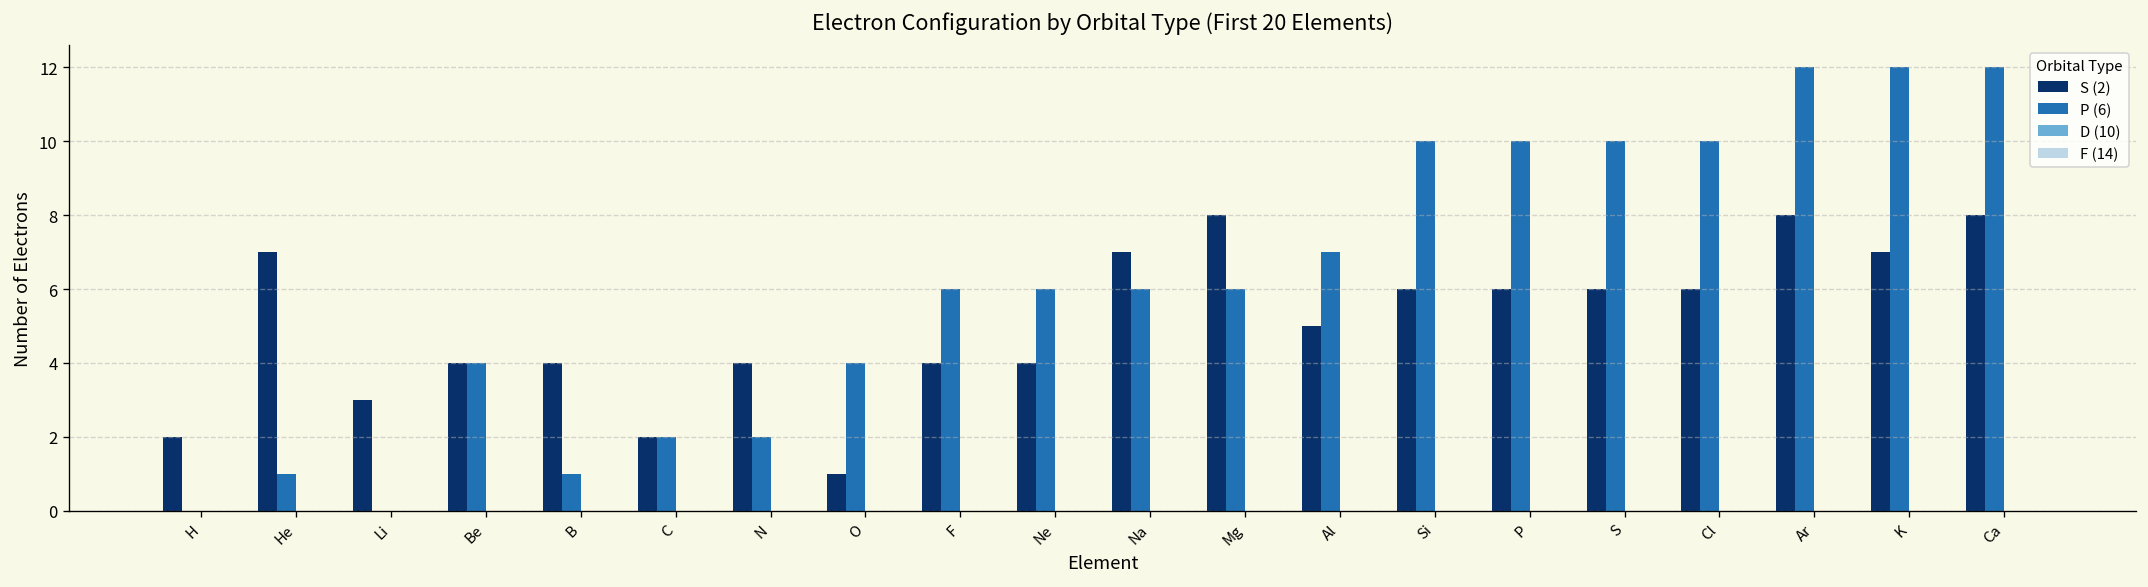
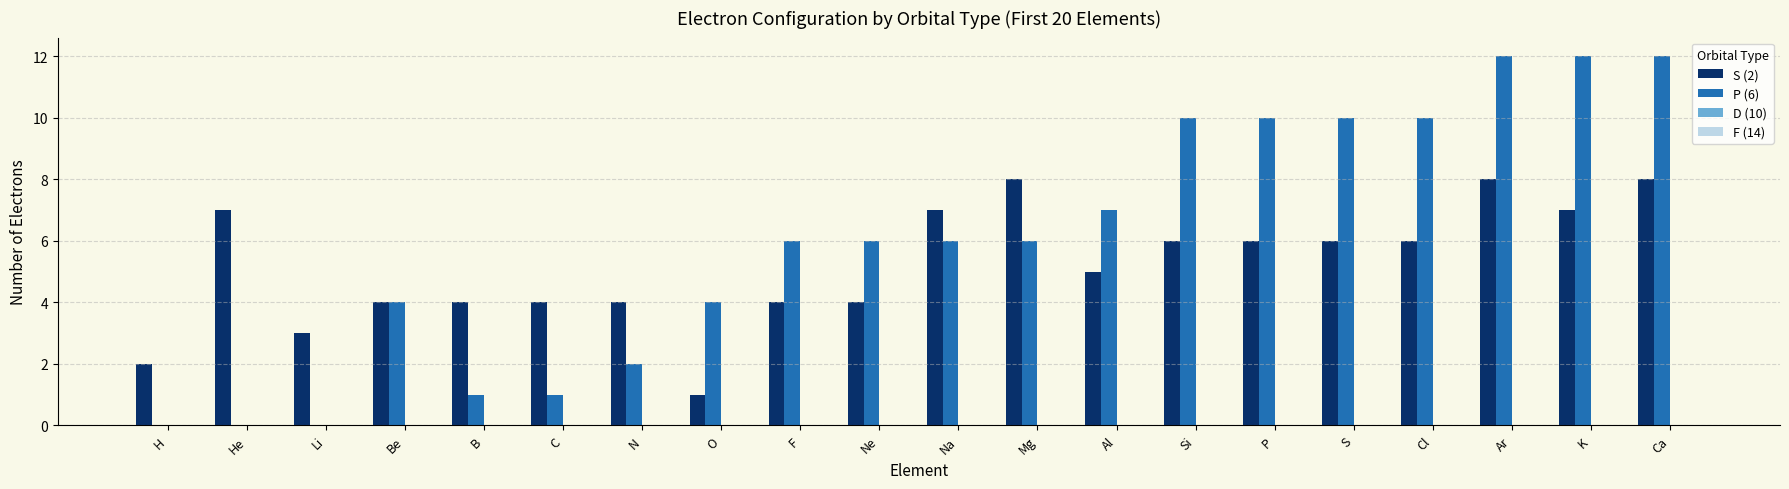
P (6), He: 1 -> 0
S (2), C: 2 -> 4
P (6), C: 2 -> 1
